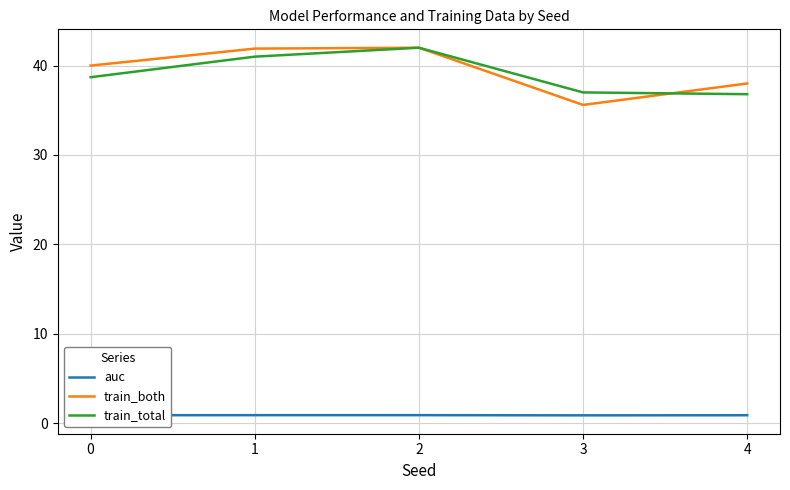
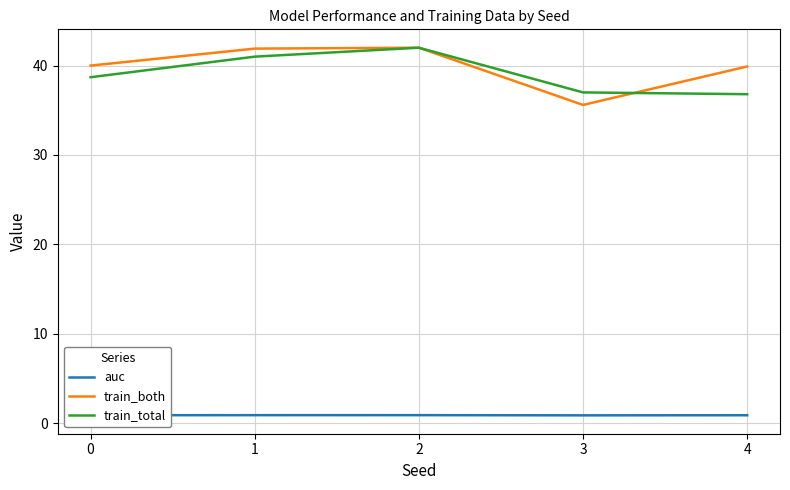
train_both, 4: 38 -> 40
